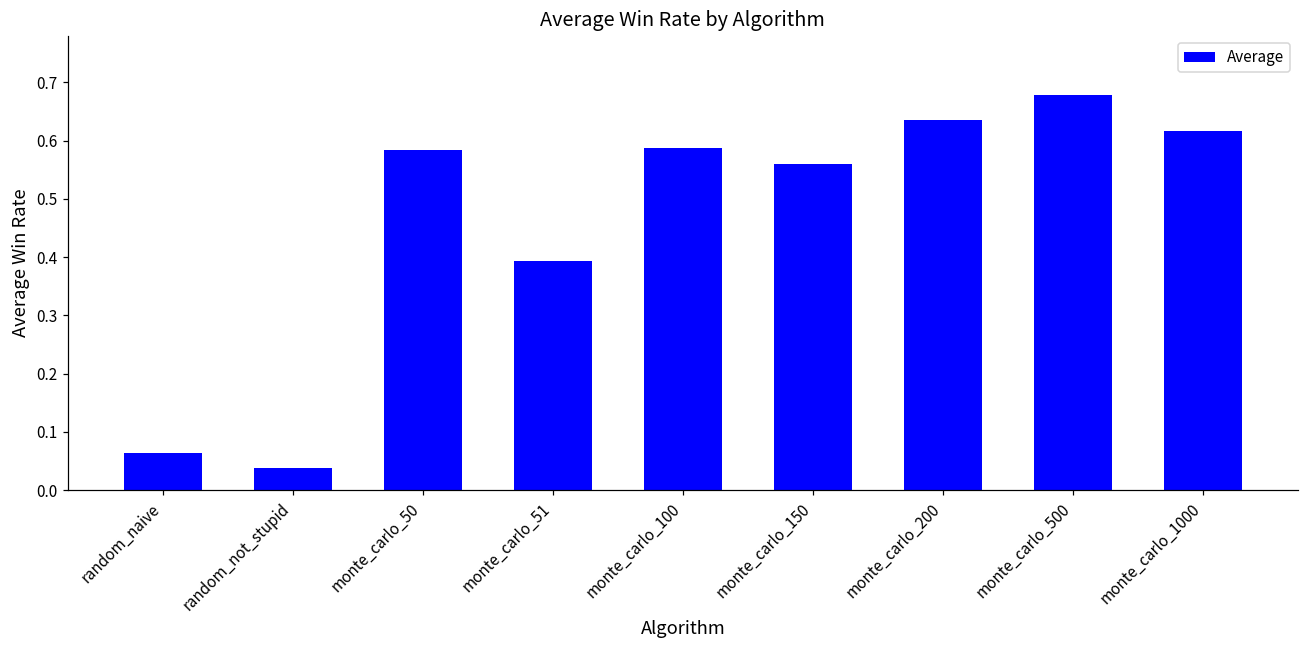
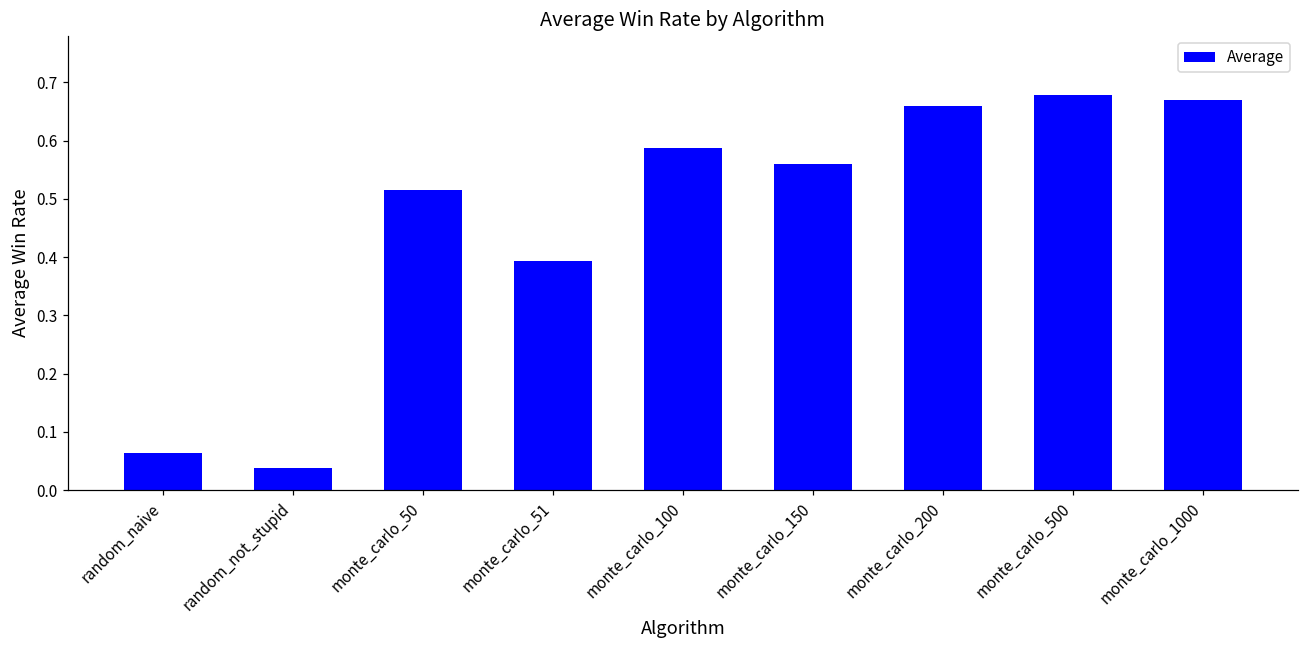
monte_carlo_50: 0.58 -> 0.51
monte_carlo_200: 0.64 -> 0.66
monte_carlo_1000: 0.62 -> 0.67
